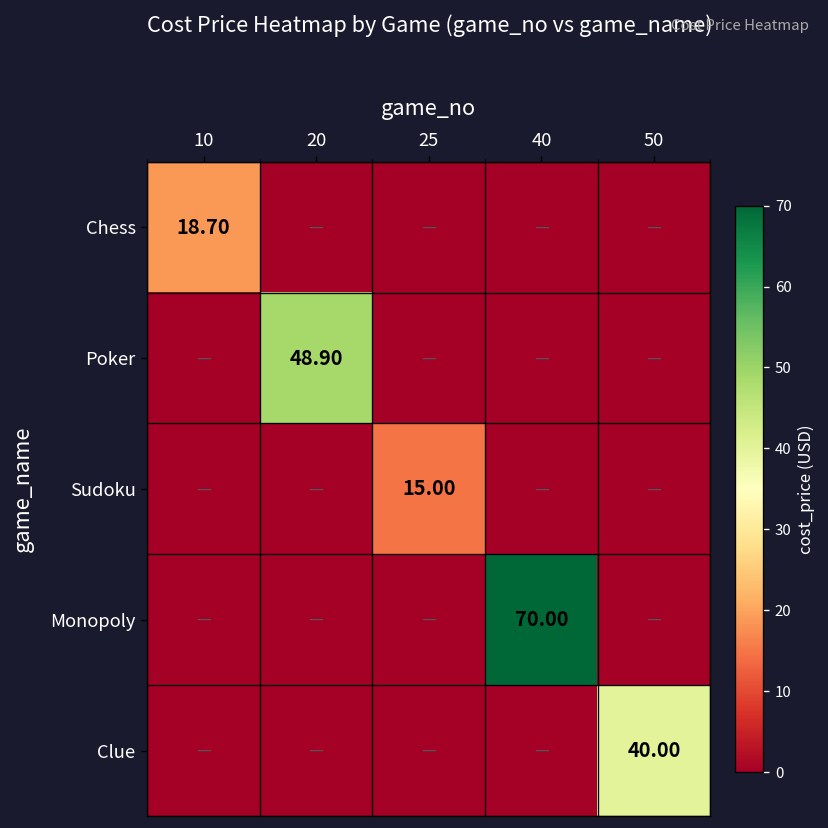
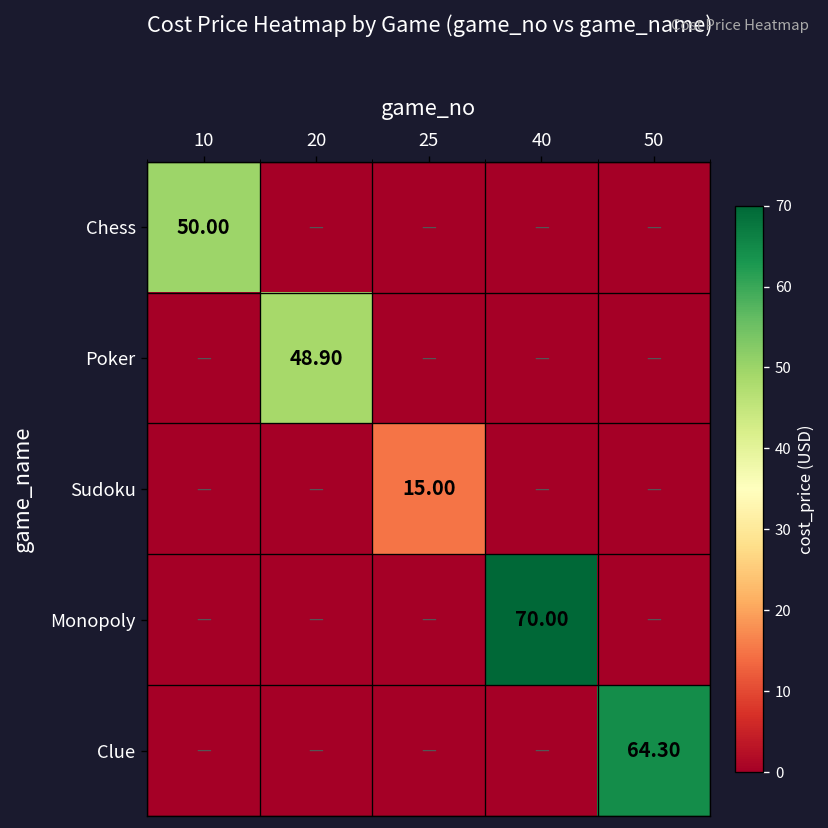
Chess, 10: 18.70 -> 50.00
Clue, 50: 40.00 -> 64.30
